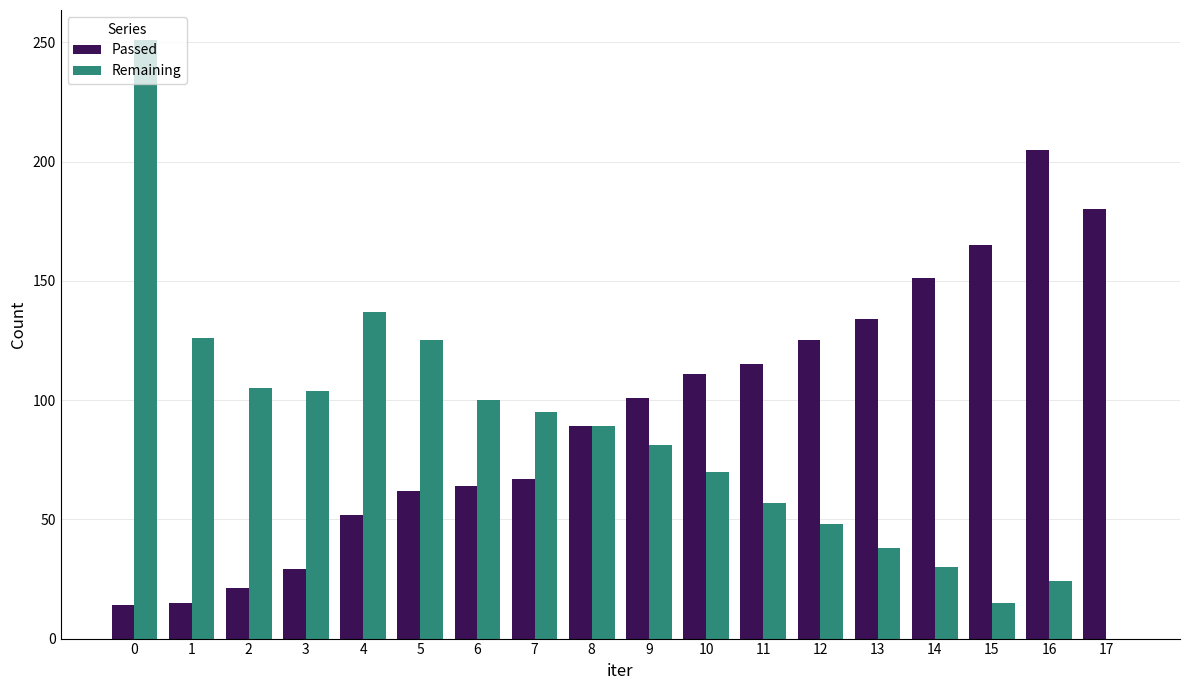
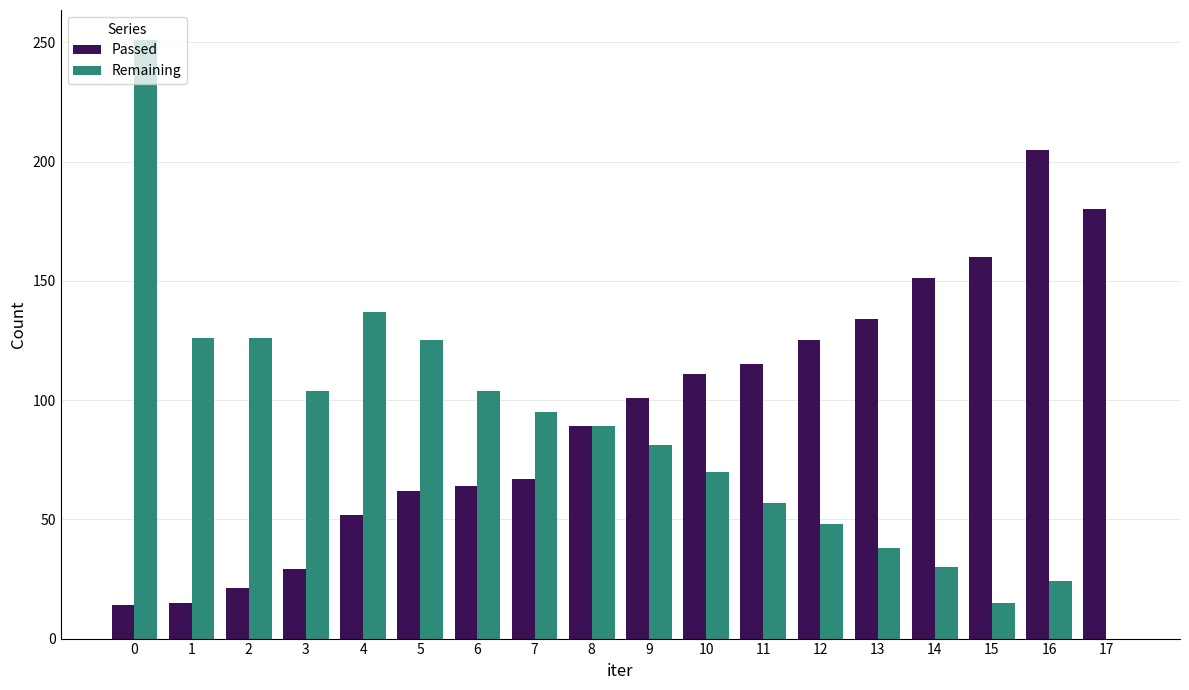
Remaining, 2: 105 -> 126
Remaining, 6: 100 -> 104
Passed, 15: 165 -> 160
